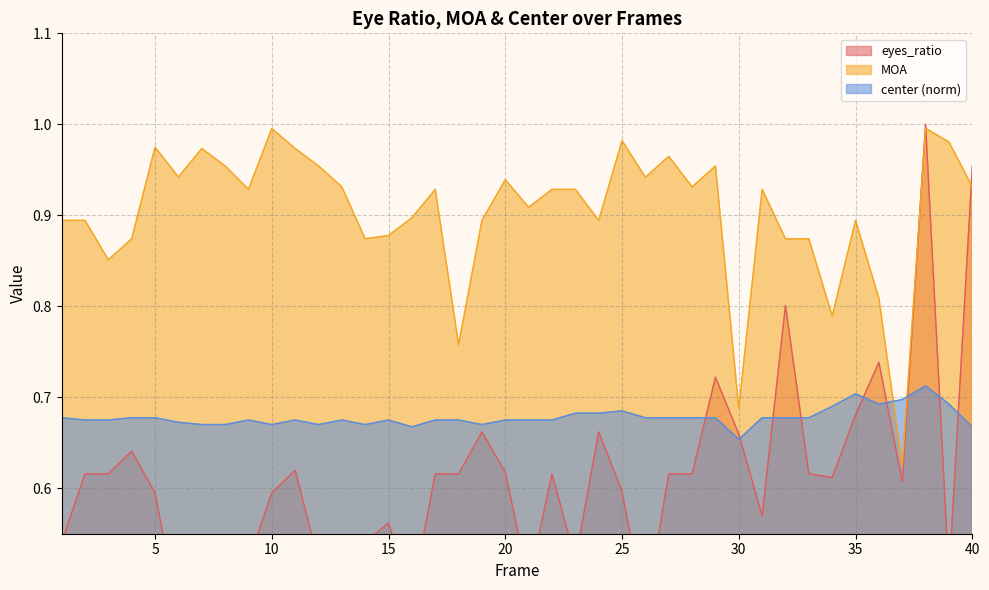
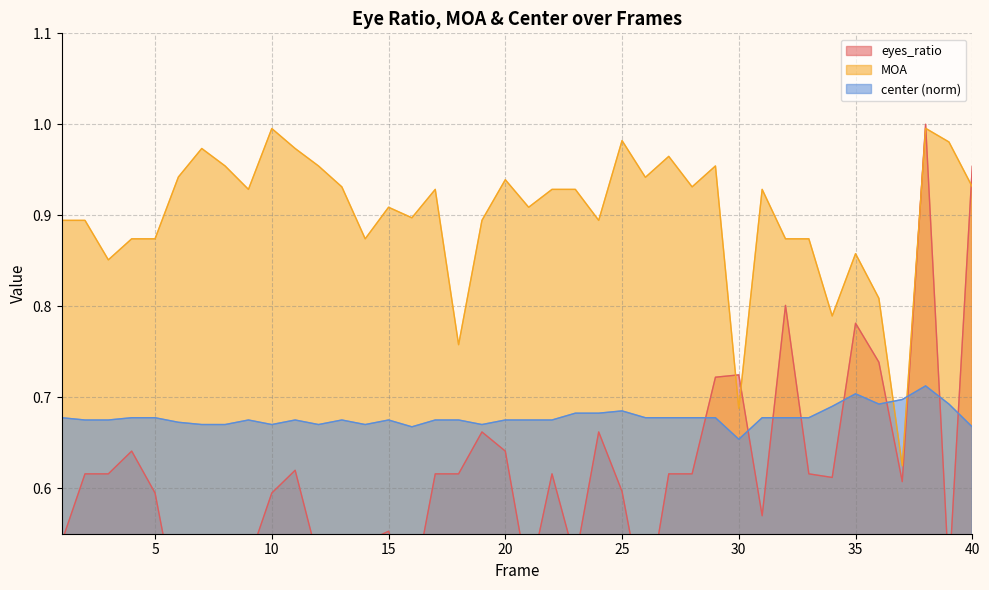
MOA, 5: 0.97 -> 0.87
eyes_ratio, 15: 0.56 -> 0.55
MOA, 15: 0.88 -> 0.91
eyes_ratio, 20: 0.62 -> 0.64
eyes_ratio, 30: 0.66 -> 0.72
eyes_ratio, 35: 0.68 -> 0.78
MOA, 35: 0.89 -> 0.86
